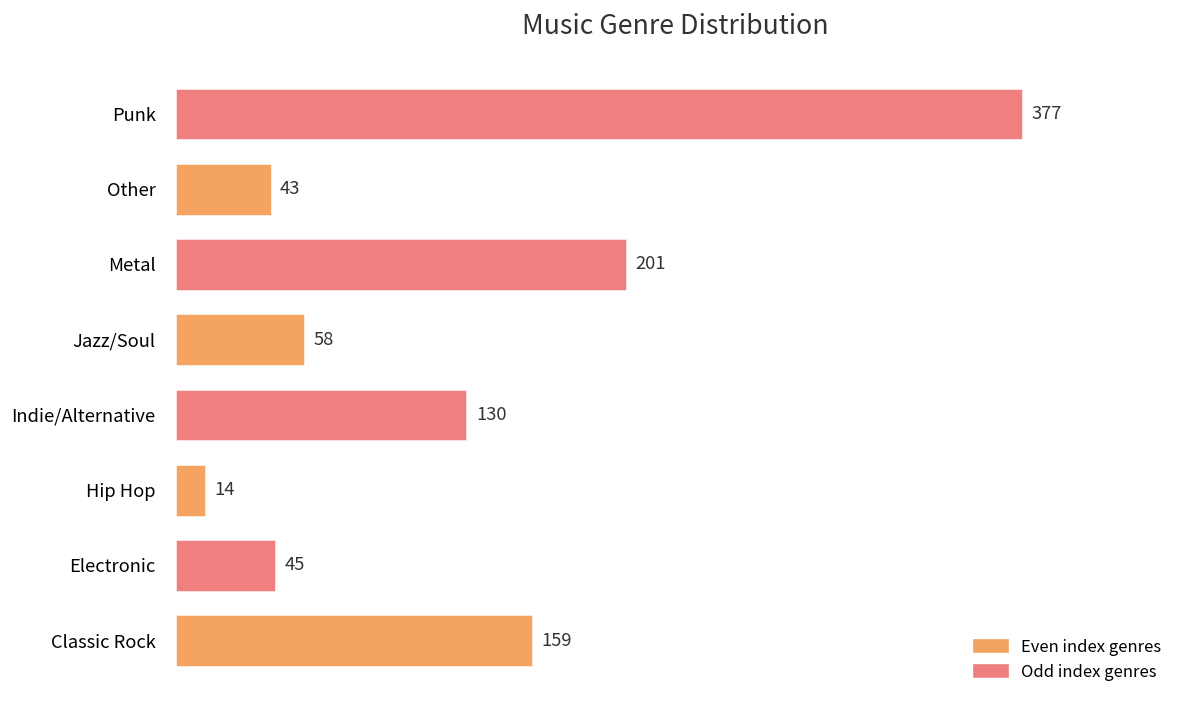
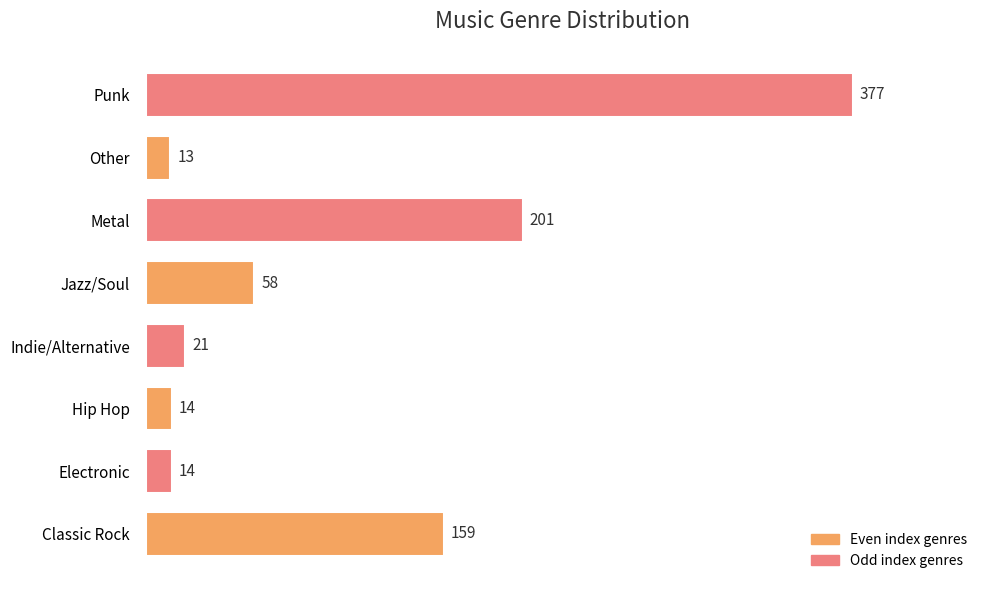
Other: 43 -> 13
Indie/Alternative: 130 -> 21
Electronic: 45 -> 14
